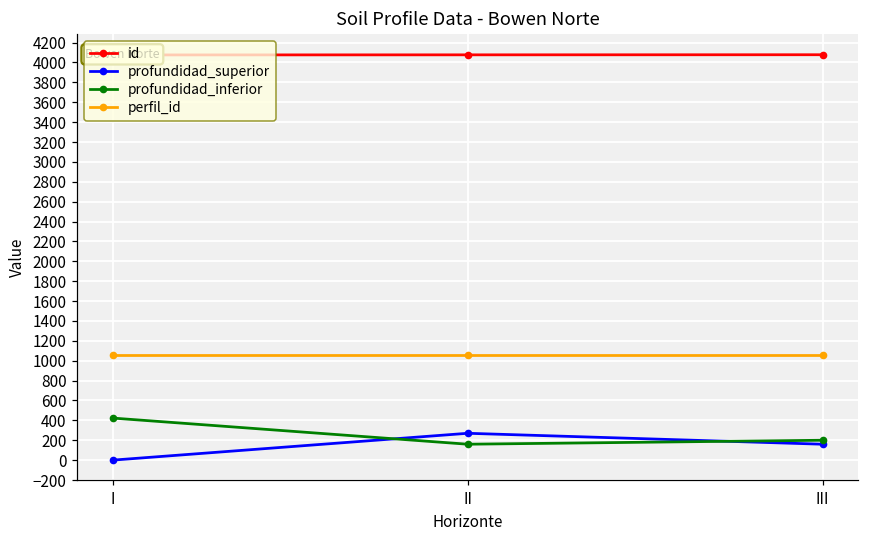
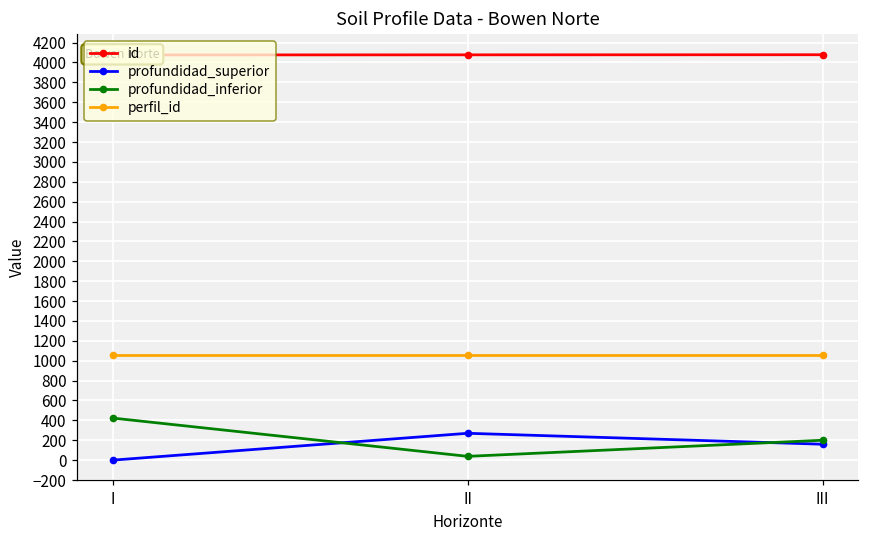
profundidad_inferior, II: 200 -> 0
